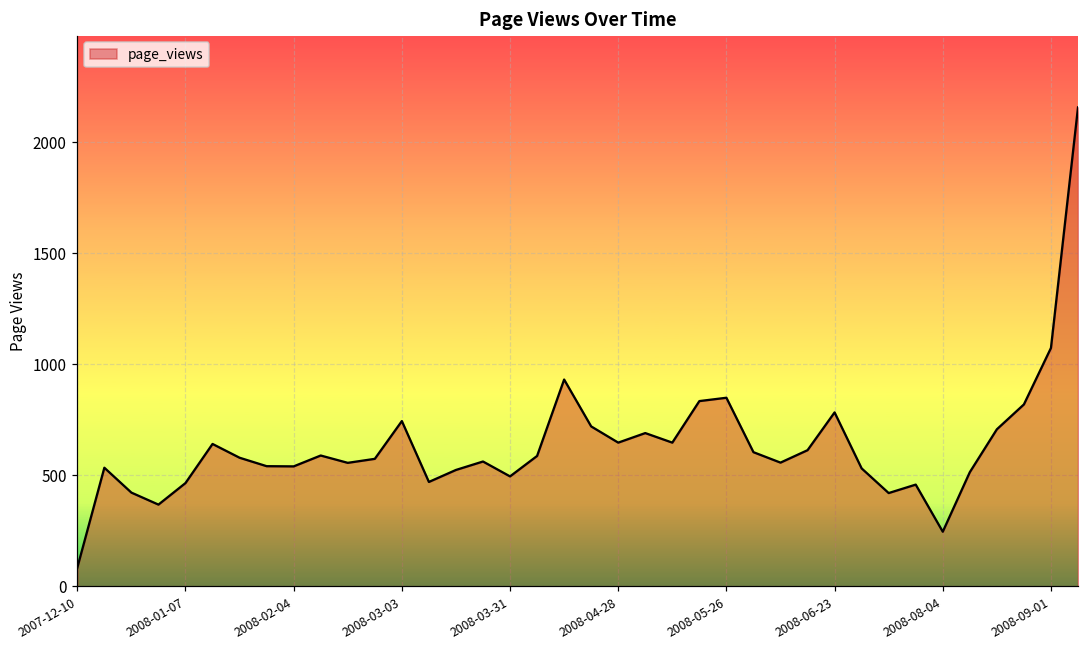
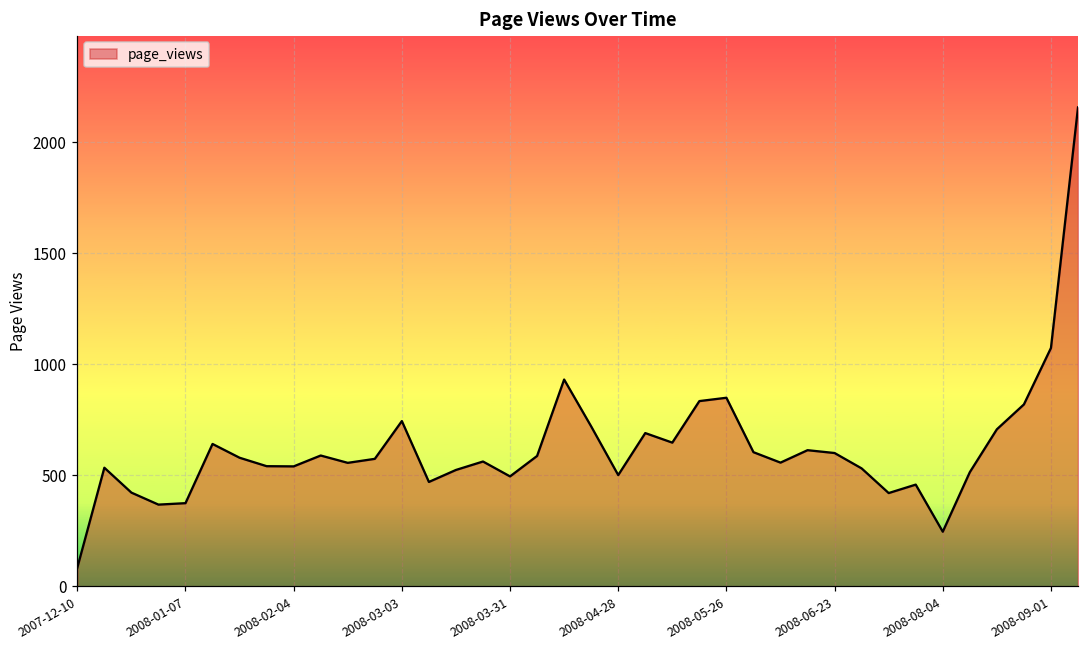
2008-01-07: 470 -> 370
2008-04-28: 650 -> 500
2008-06-23: 780 -> 600
